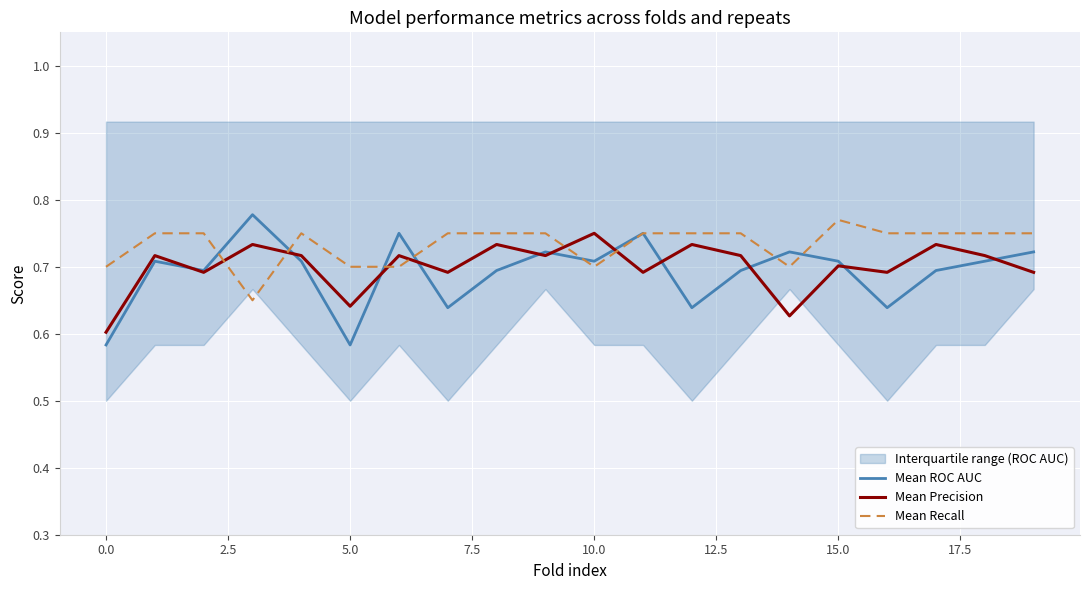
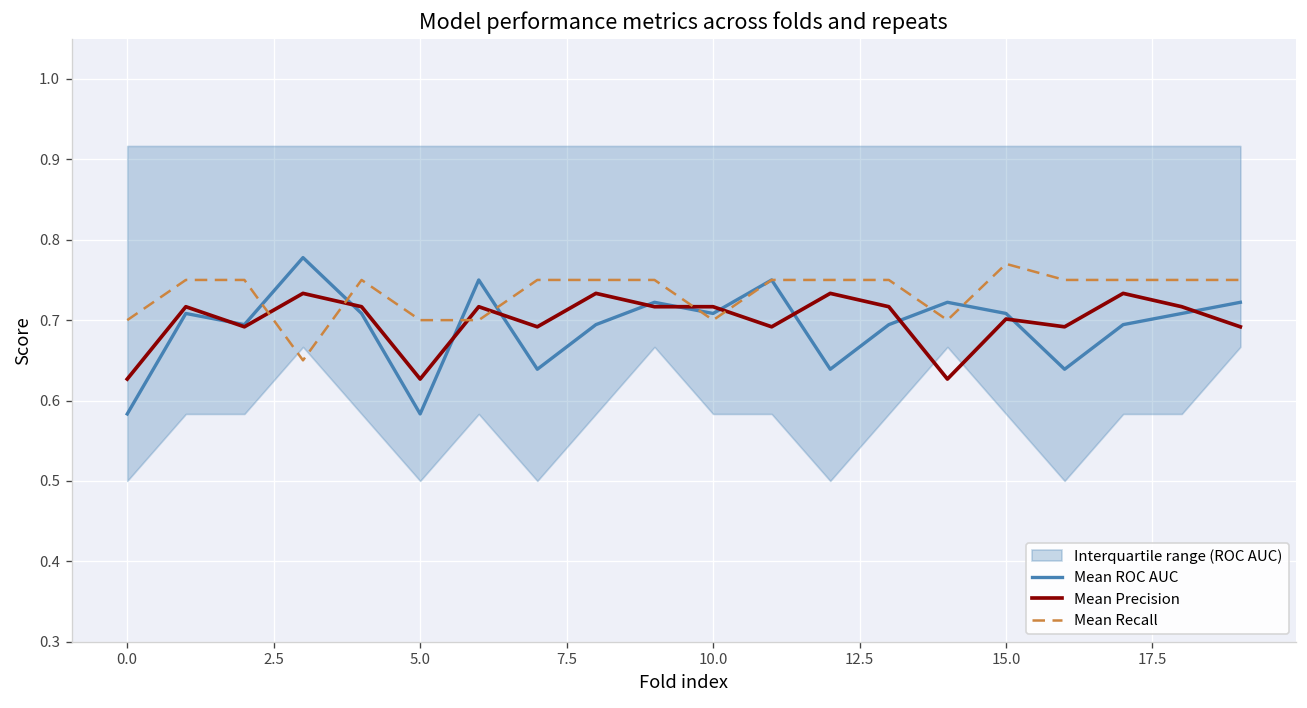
Mean Precision, 0.0: 0.60 -> 0.63
Mean Precision, 5.0: 0.64 -> 0.63
Mean Precision, 10.0: 0.75 -> 0.72
